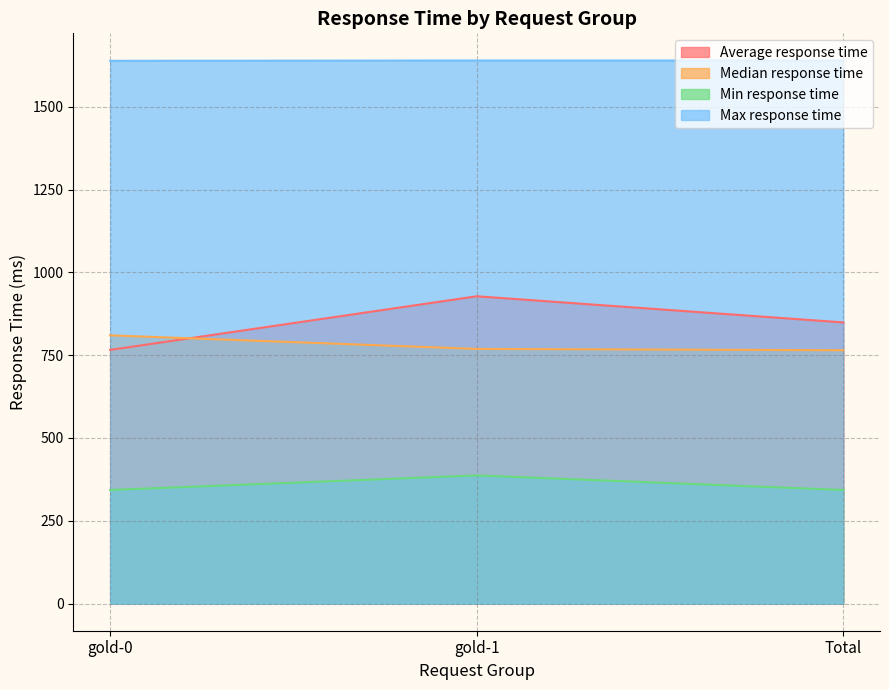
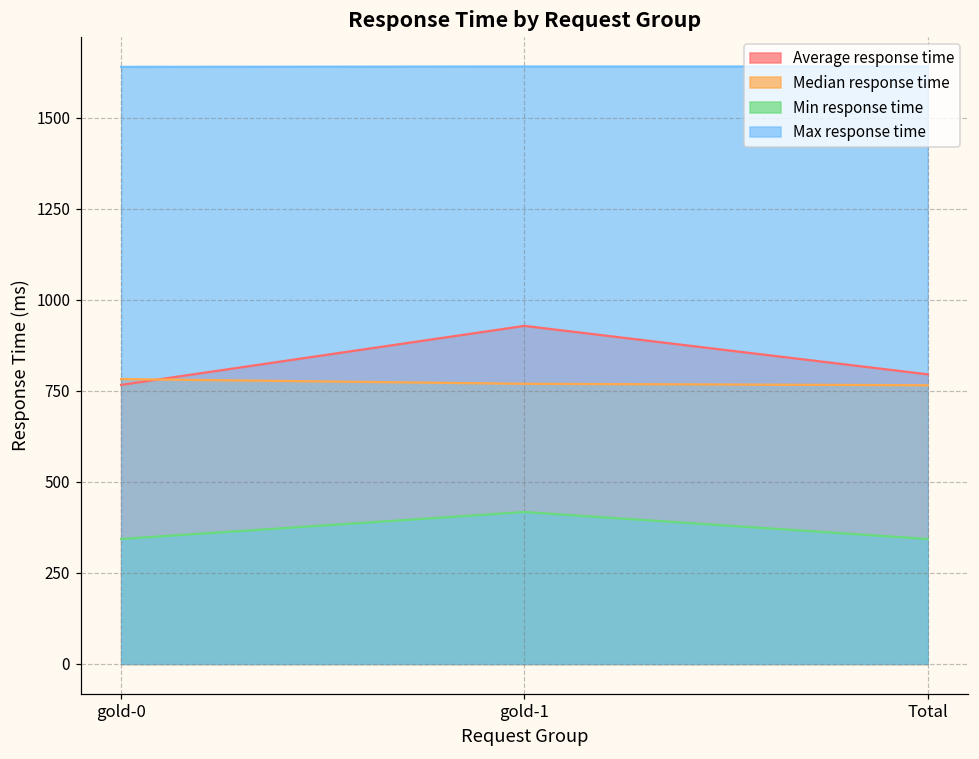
Median response time, gold-0: 810 -> 780
Min response time, gold-1: 390 -> 420
Average response time, Total: 850 -> 800
